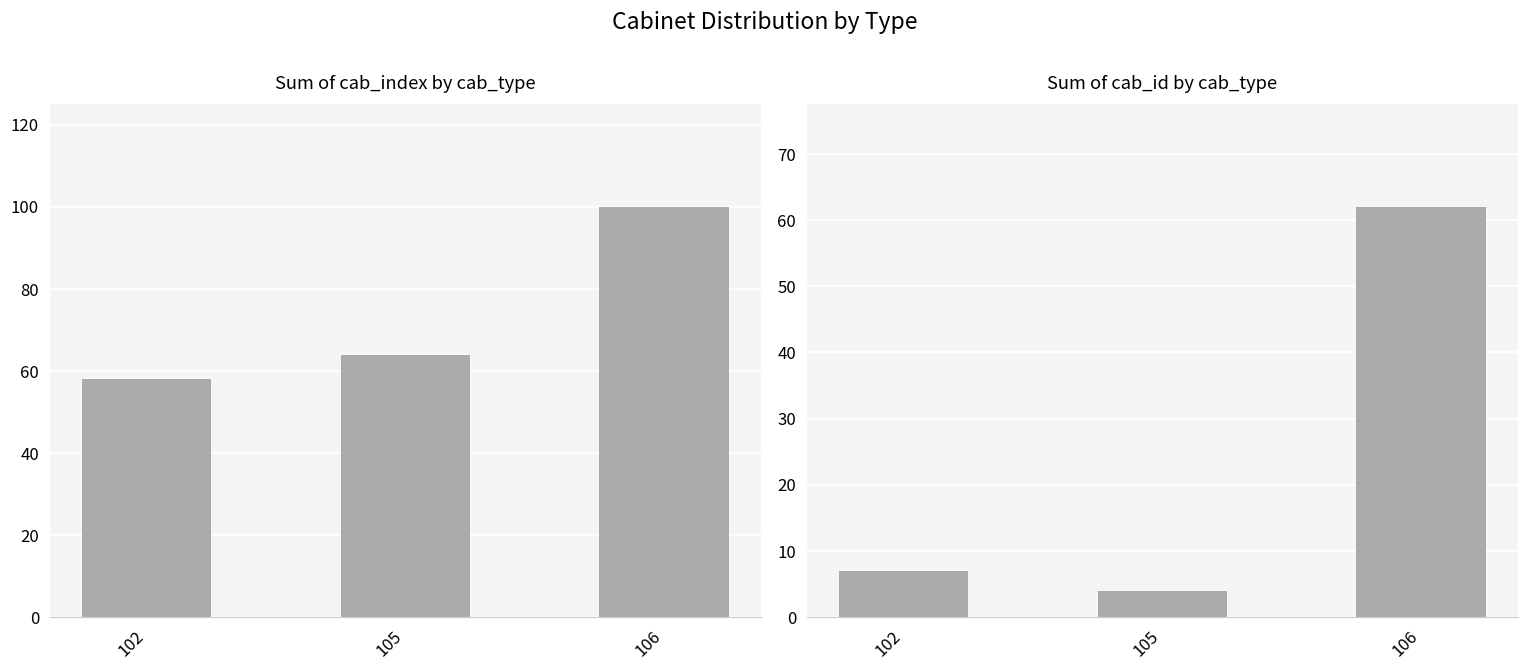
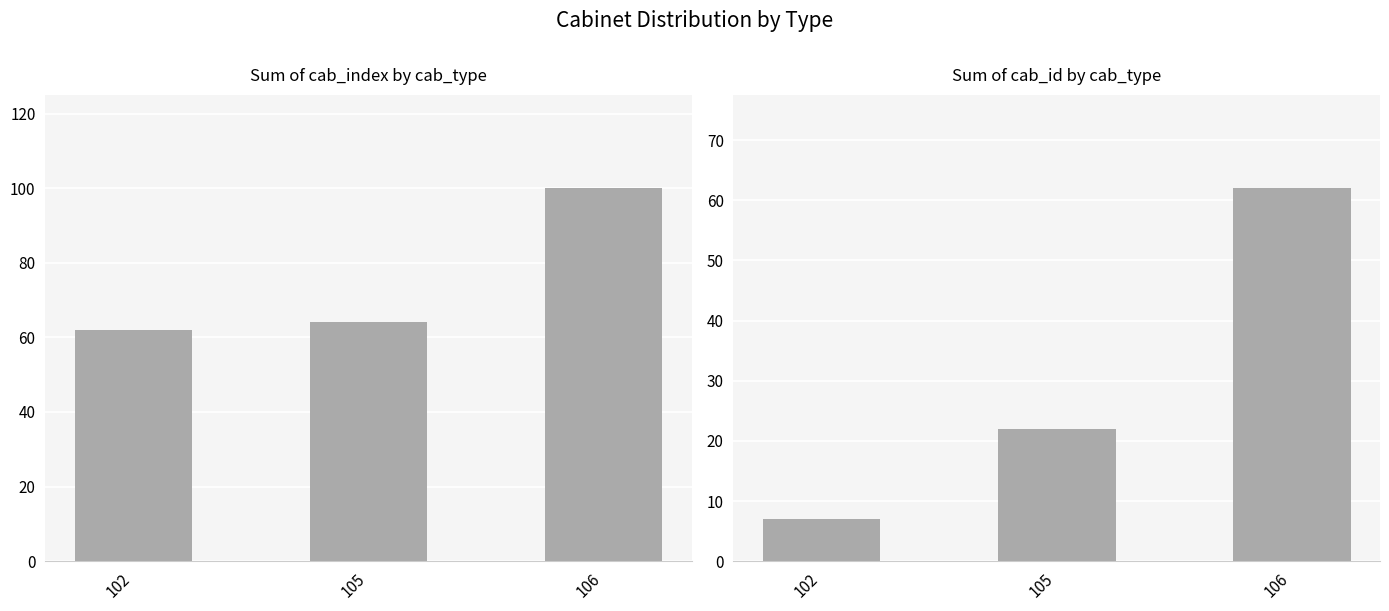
Sum of cab_index by cab_type, 102: 58 -> 62
Sum of cab_id by cab_type, 105: 4 -> 22
